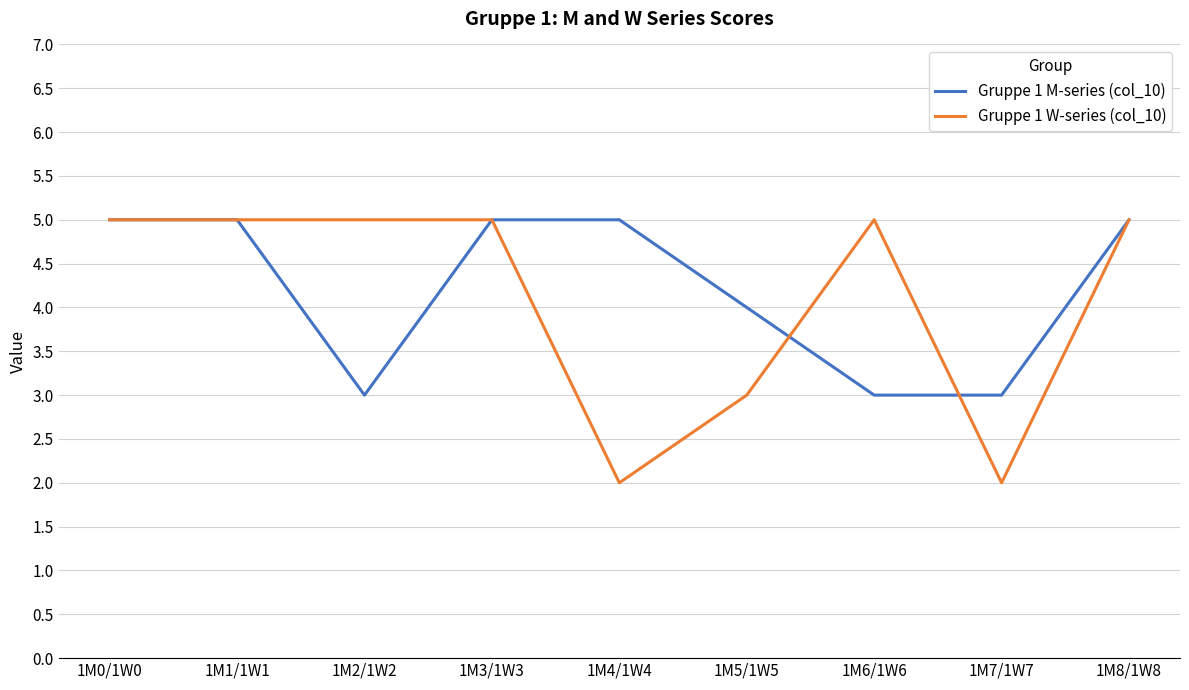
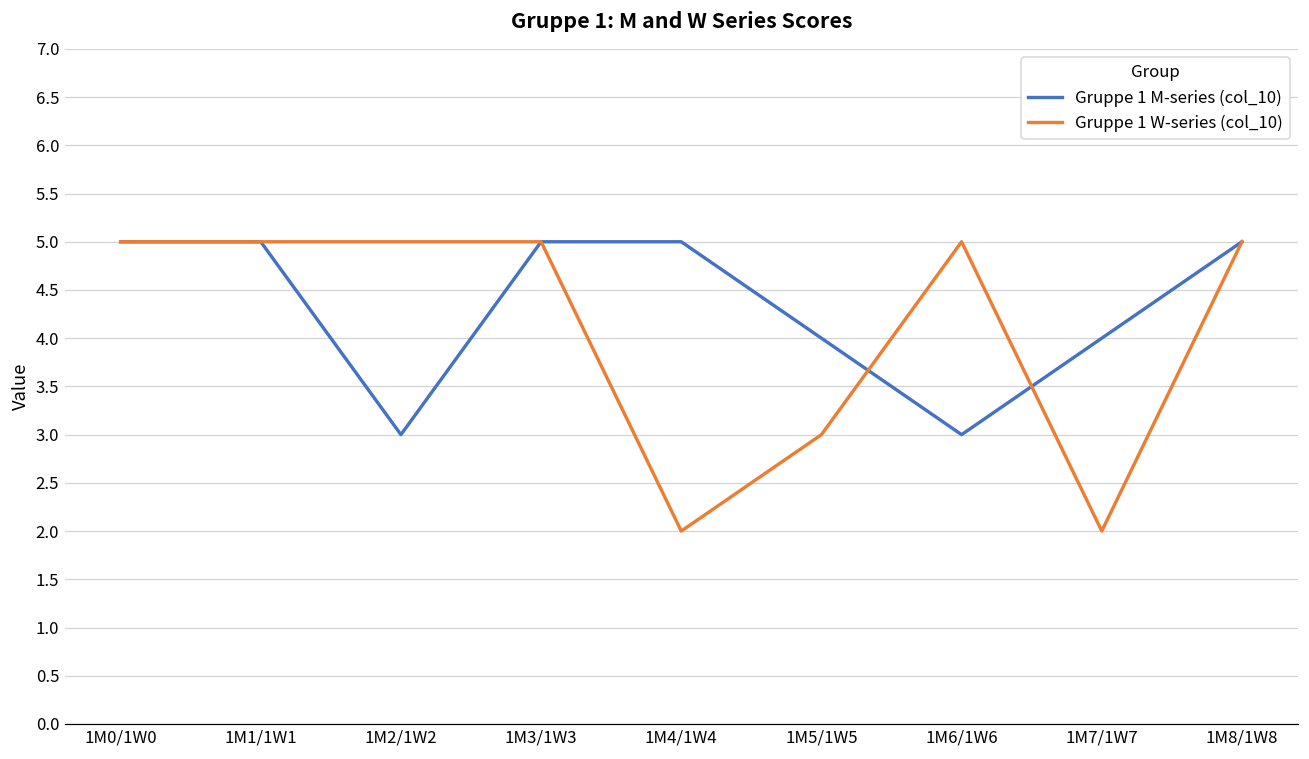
Gruppe 1 M-series (col_10), 1M7/1W7: 3 -> 4
